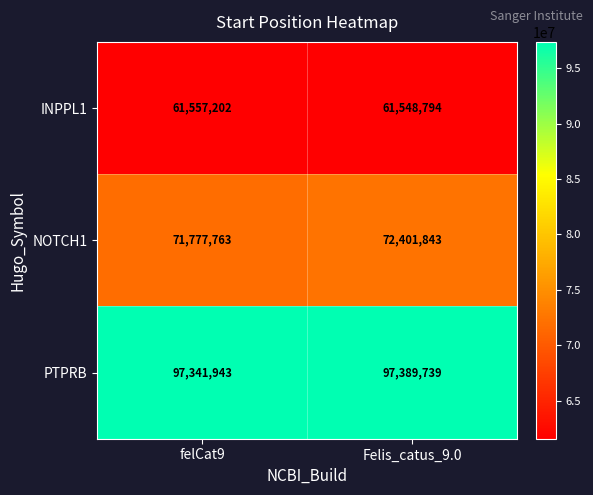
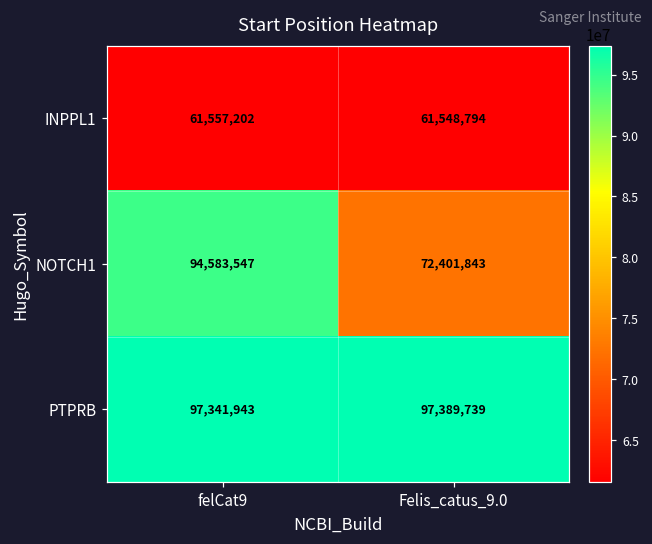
NOTCH1, felCat9: 71,777,763 -> 94,583,547
